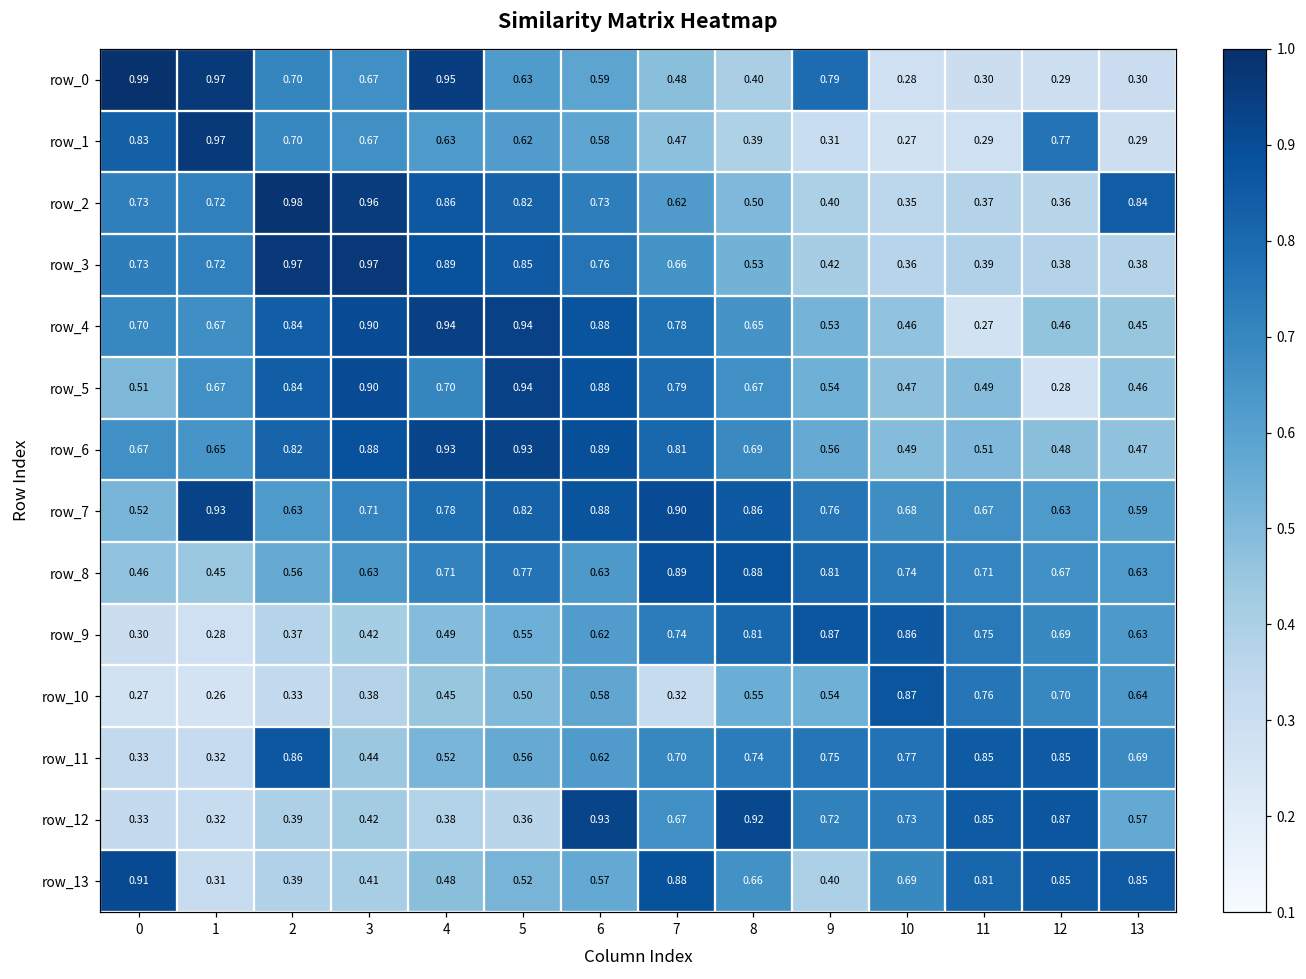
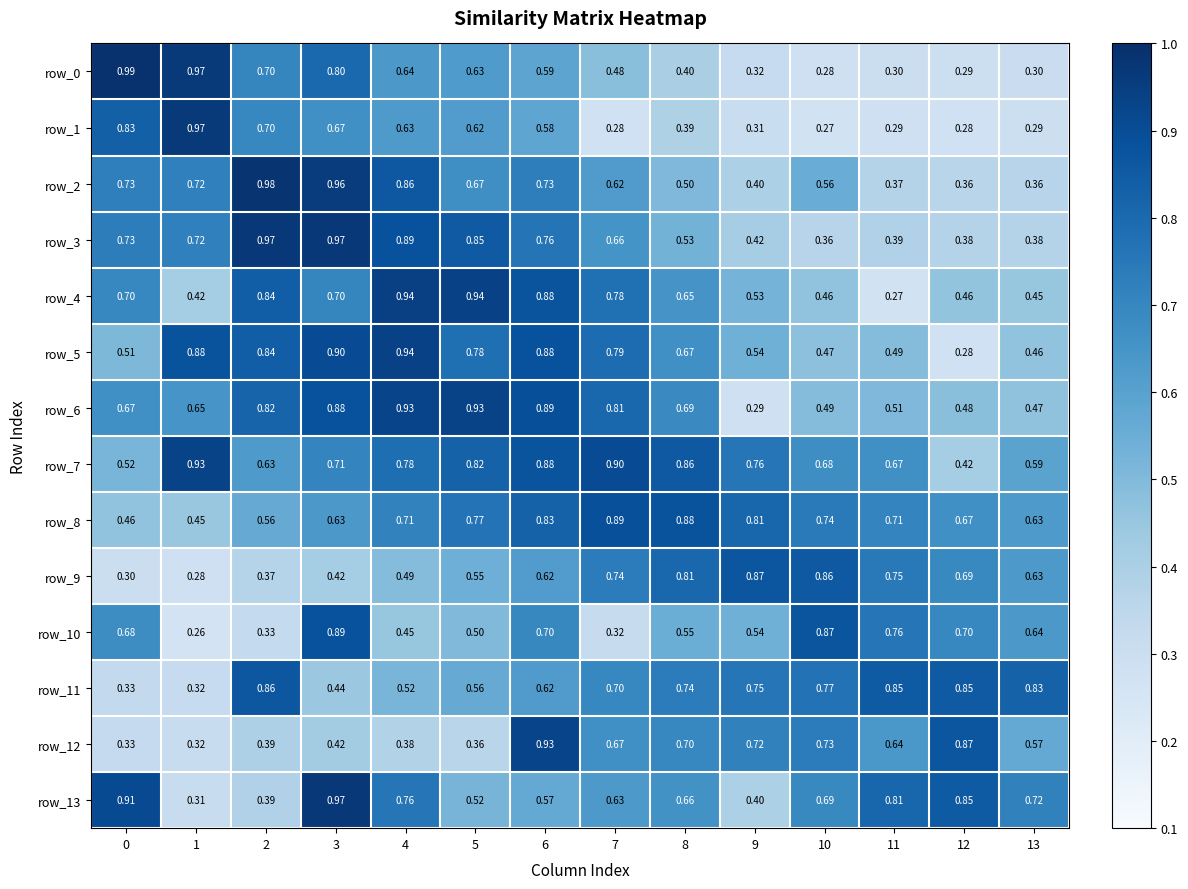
row_0, 3: 0.67 -> 0.80
row_0, 4: 0.95 -> 0.64
row_0, 9: 0.79 -> 0.32
row_1, 7: 0.47 -> 0.28
row_1, 12: 0.77 -> 0.28
row_2, 5: 0.82 -> 0.67
row_2, 10: 0.35 -> 0.56
row_2, 13: 0.84 -> 0.36
row_4, 1: 0.67 -> 0.42
row_4, 3: 0.90 -> 0.70
row_5, 1: 0.67 -> 0.88
row_5, 4: 0.70 -> 0.94
row_5, 5: 0.94 -> 0.78
row_6, 9: 0.56 -> 0.29
row_7, 12: 0.63 -> 0.42
row_8, 6: 0.63 -> 0.83
row_10, 0: 0.27 -> 0.68
row_10, 3: 0.38 -> 0.89
row_10, 6: 0.58 -> 0.70
row_11, 13: 0.69 -> 0.83
row_12, 8: 0.92 -> 0.70
row_12, 11: 0.85 -> 0.64
row_13, 3: 0.41 -> 0.97
row_13, 4: 0.48 -> 0.76
row_13, 7: 0.88 -> 0.63
row_13, 13: 0.85 -> 0.72
